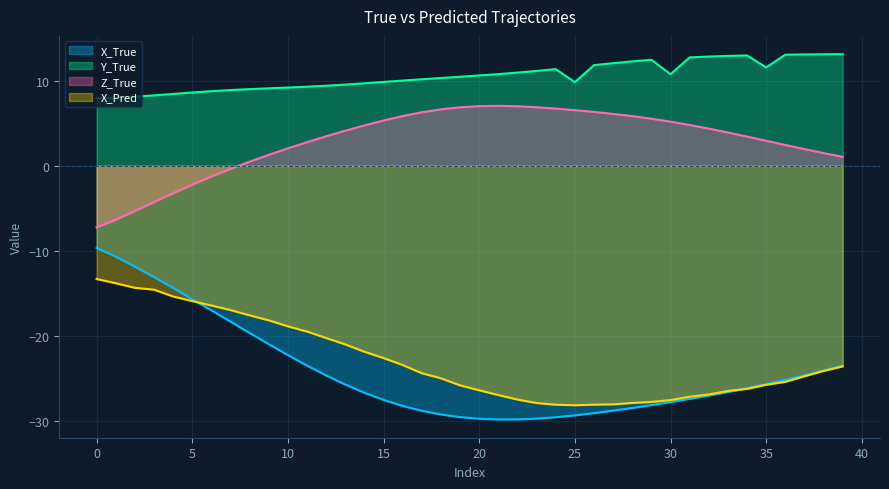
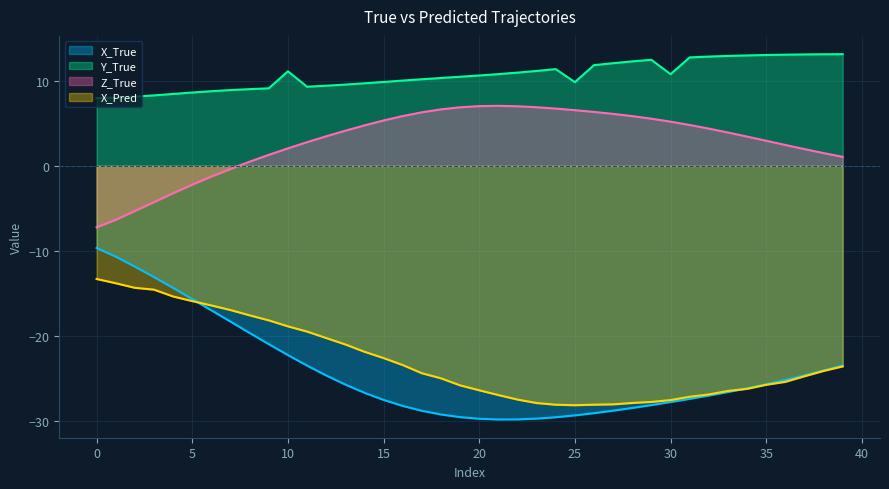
Y_True, 10: 9 -> 11
Y_True, 35: 12 -> 13
